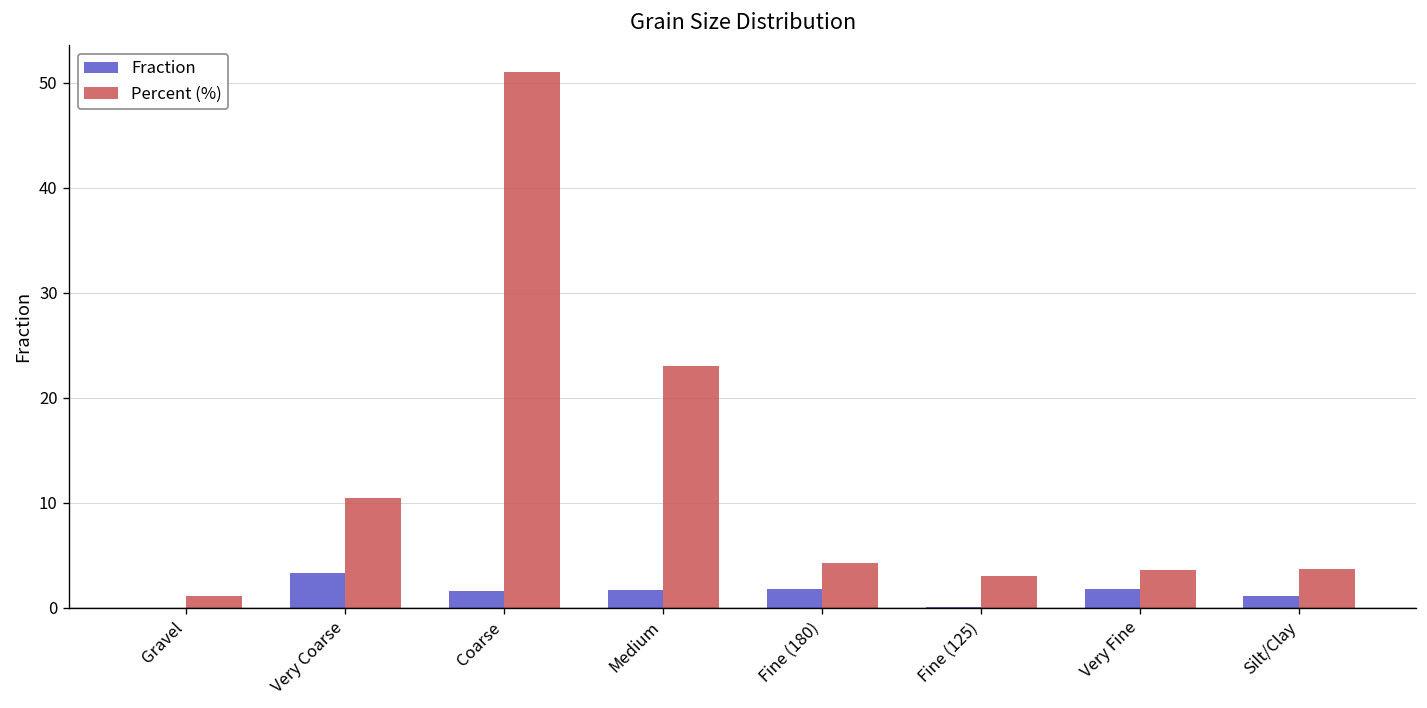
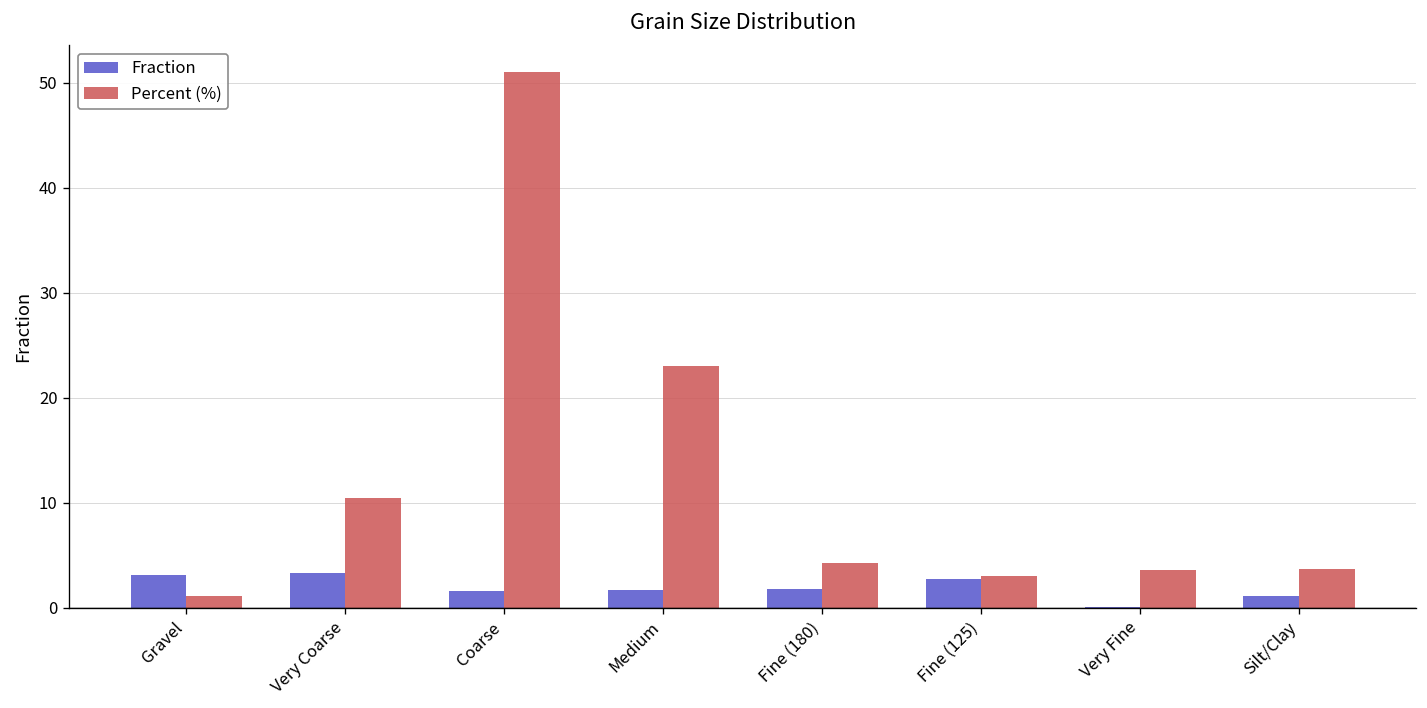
Fraction, Gravel: 0 -> 3
Fraction, Fine (125): 0 -> 3
Fraction, Very Fine: 2 -> 0
